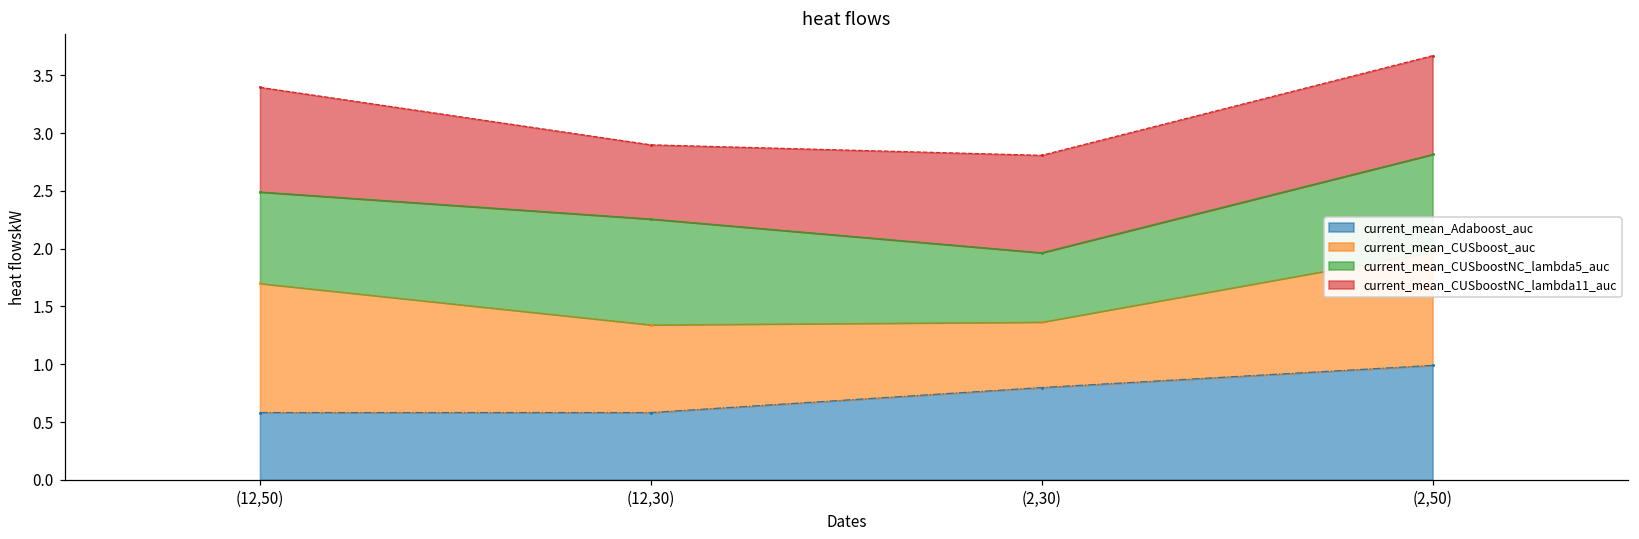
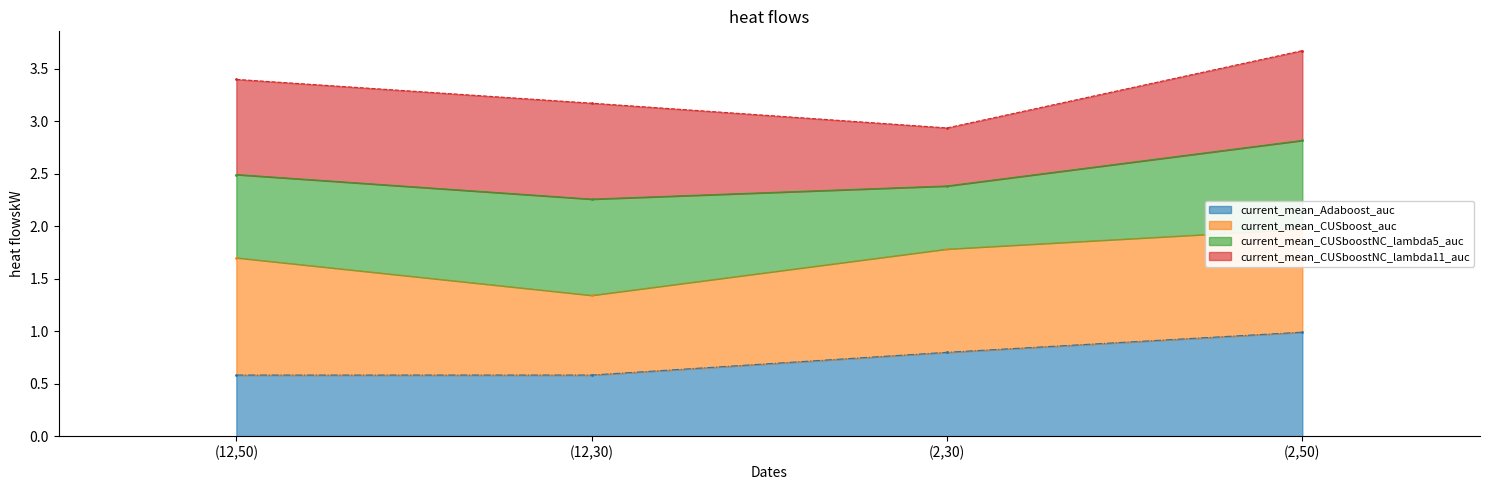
current_mean_CUSboostNC_lambda11_auc, (12,30): 0.64 -> 0.91
current_mean_CUSboost_auc, (2,30): 0.57 -> 0.98
current_mean_CUSboostNC_lambda11_auc, (2,30): 0.84 -> 0.55
